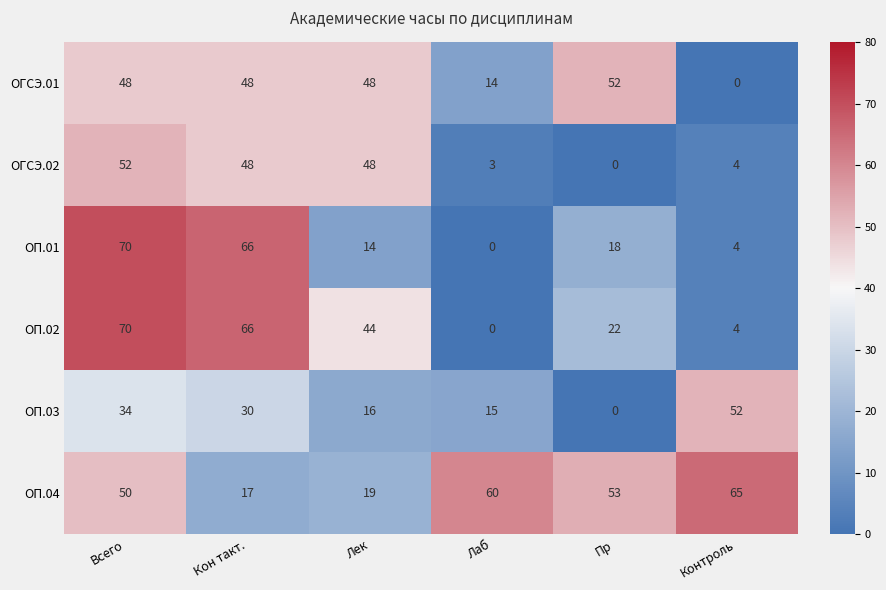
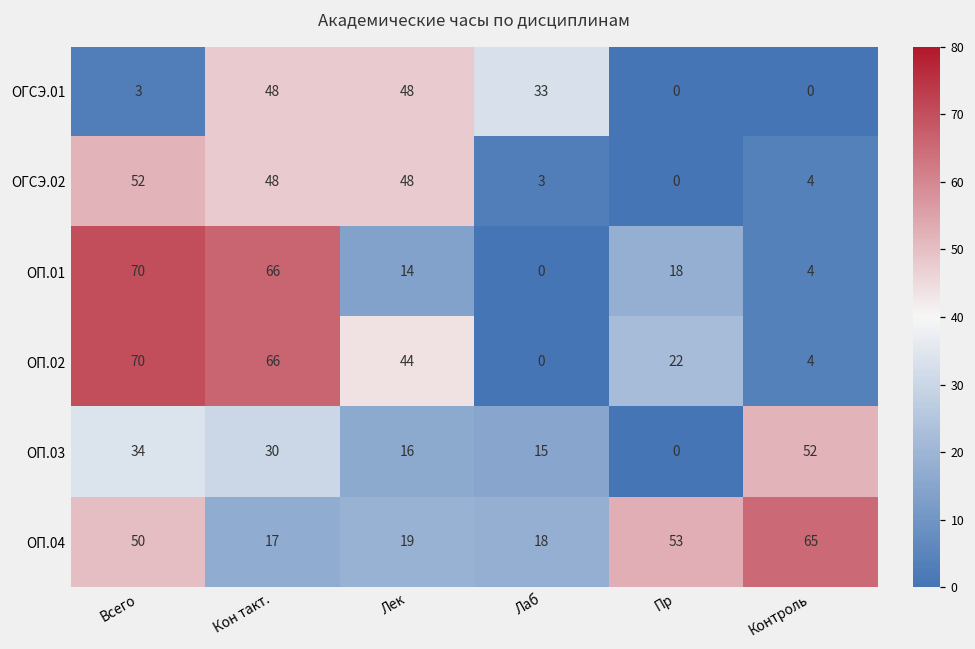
ОГСЭ.01, Всего: 48 -> 3
ОГСЭ.01, Лаб: 14 -> 33
ОГСЭ.01, Пр: 52 -> 0
ОП.04, Лаб: 60 -> 18
